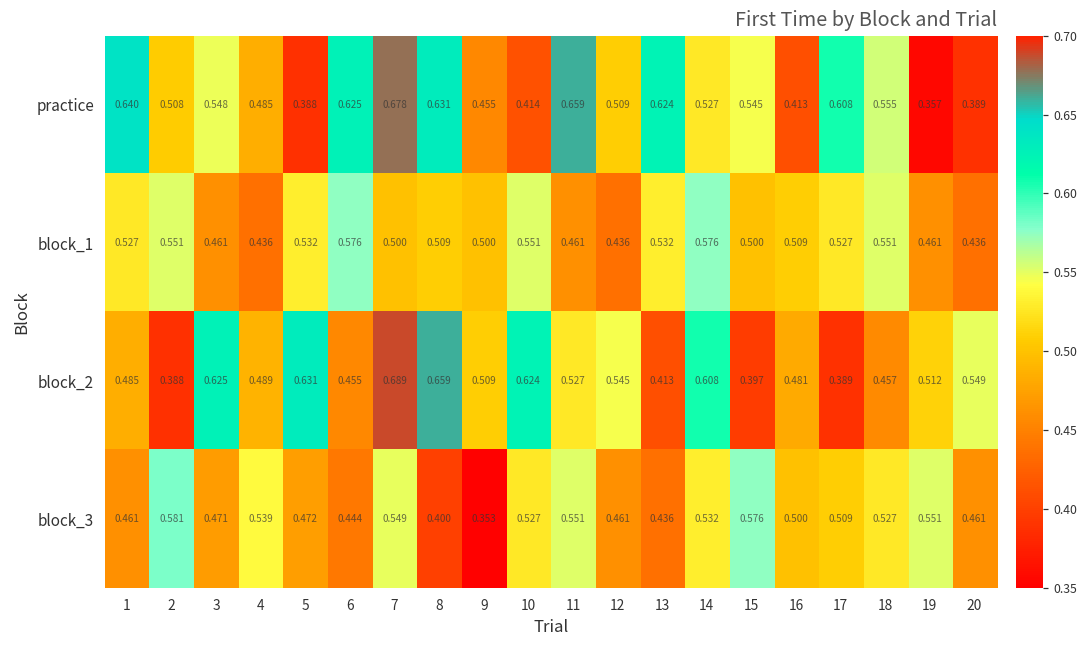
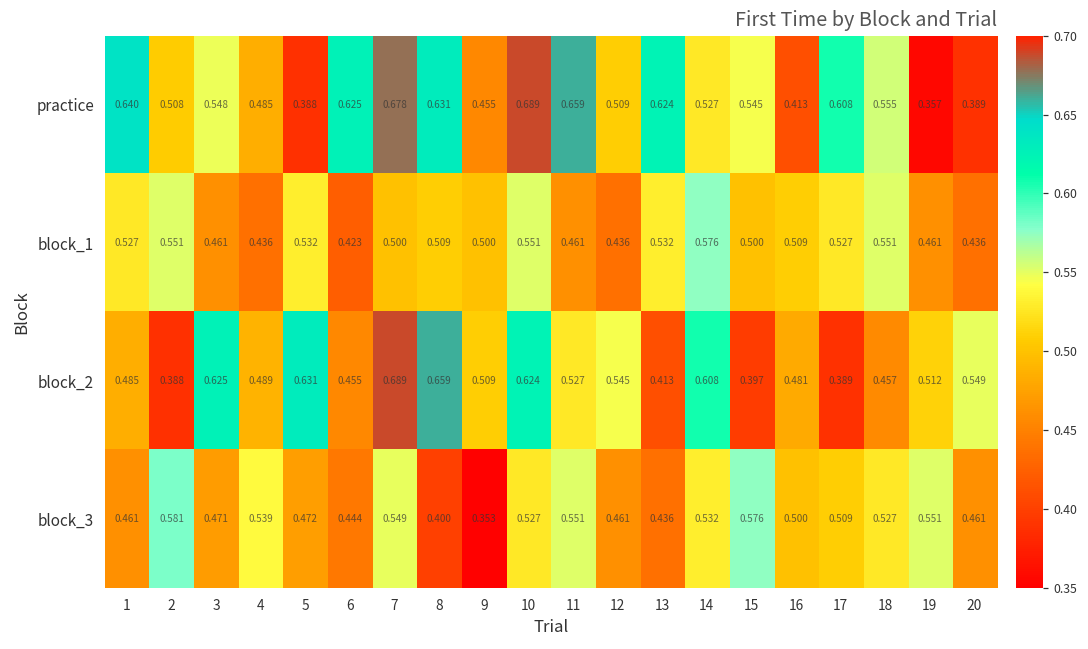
practice, 10: 0.414 -> 0.689
block_1, 6: 0.576 -> 0.423
